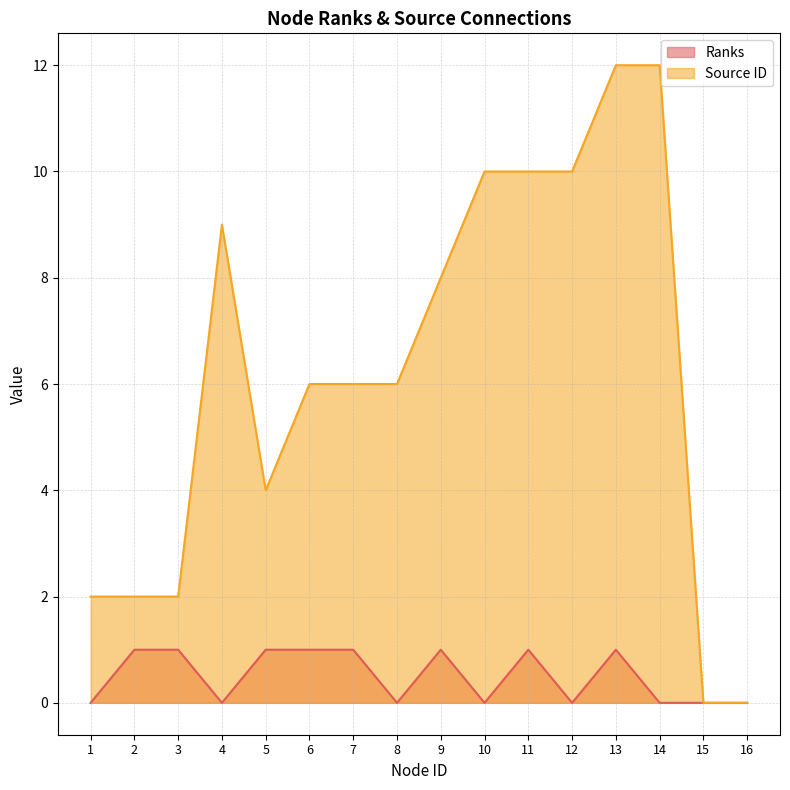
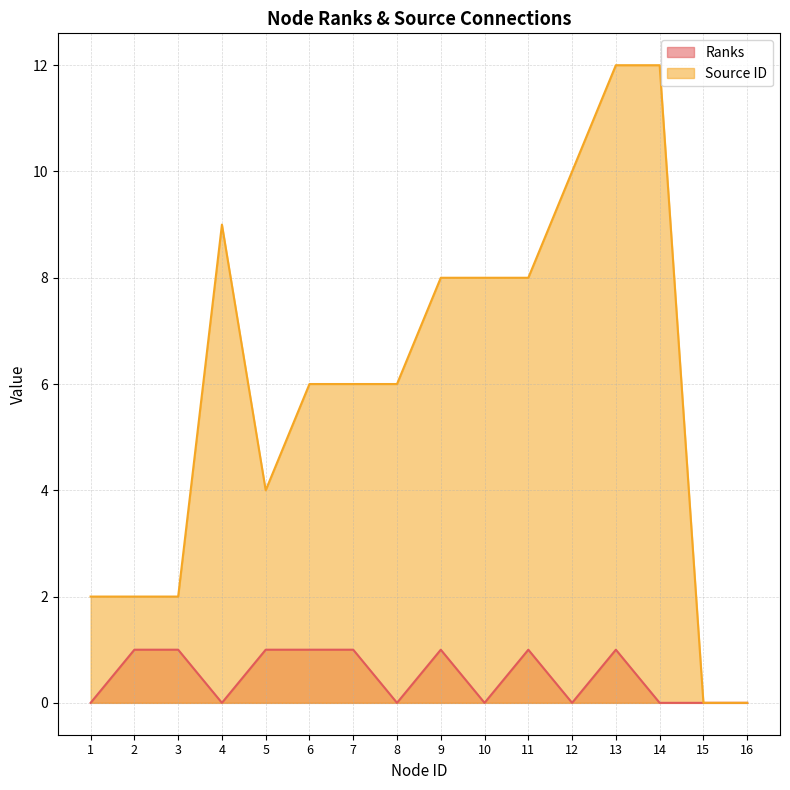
Source ID, 10: 10 -> 8
Source ID, 11: 10 -> 8
